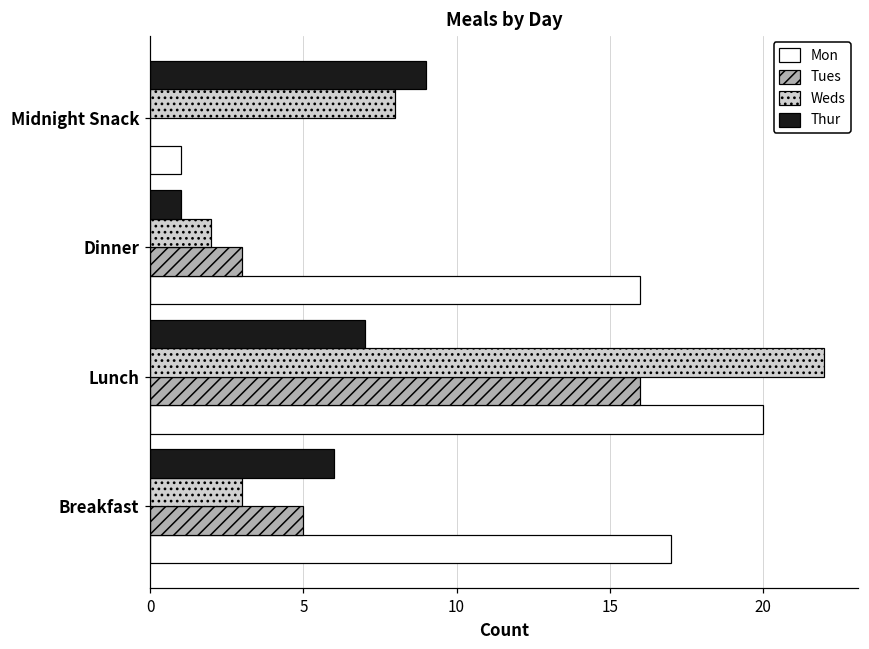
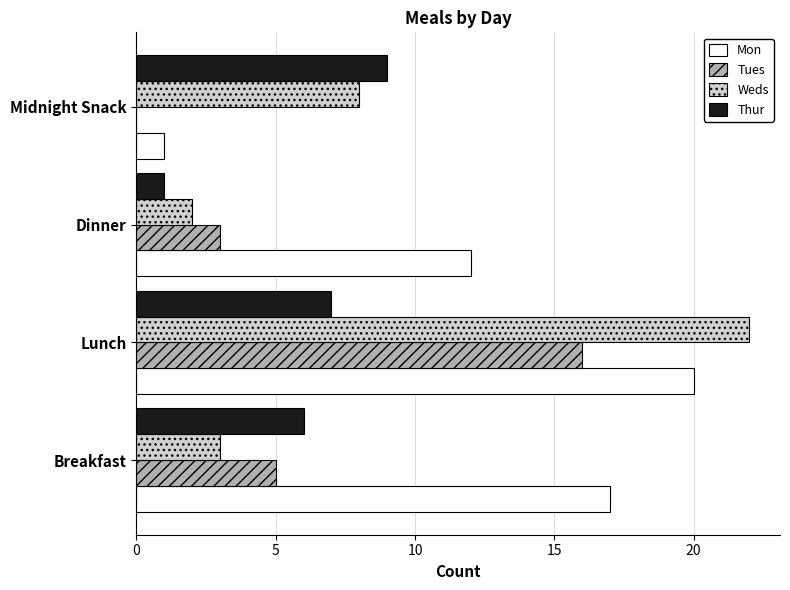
Mon, Dinner: 16 -> 12
